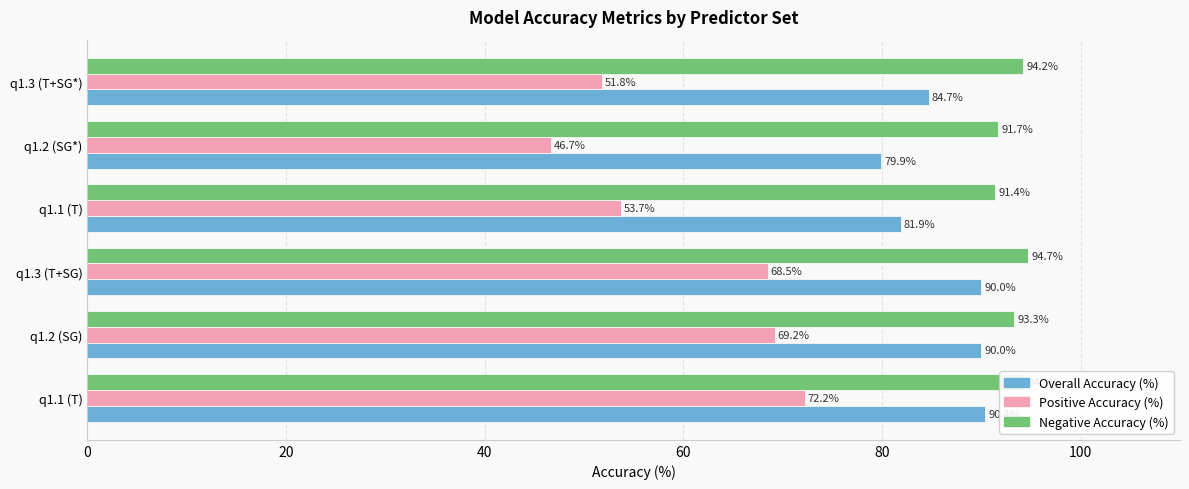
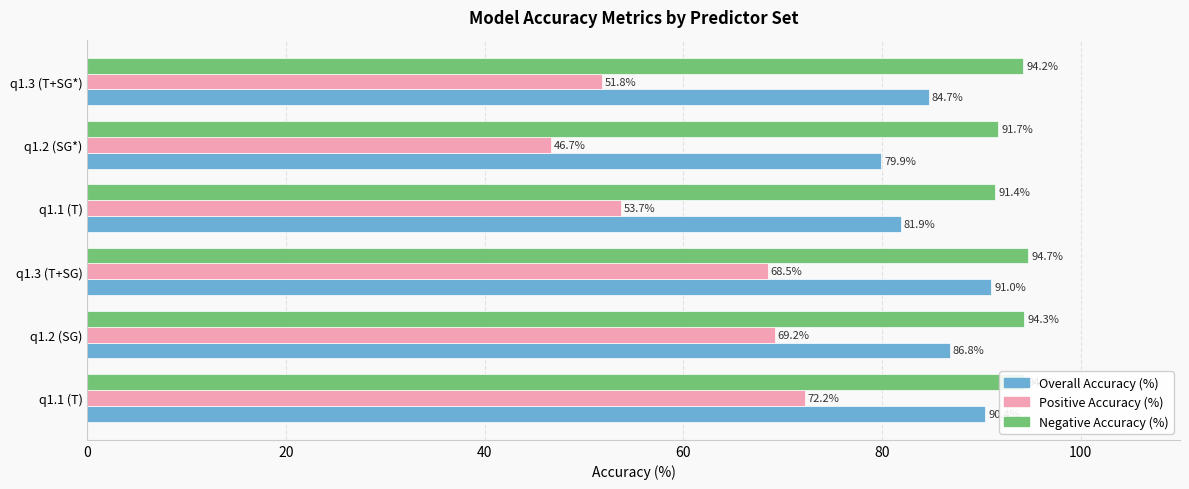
Overall Accuracy (%), q1.3 (T+SG): 90.0% -> 91.0%
Negative Accuracy (%), q1.2 (SG): 93.3% -> 94.3%
Overall Accuracy (%), q1.2 (SG): 90.0% -> 86.8%
